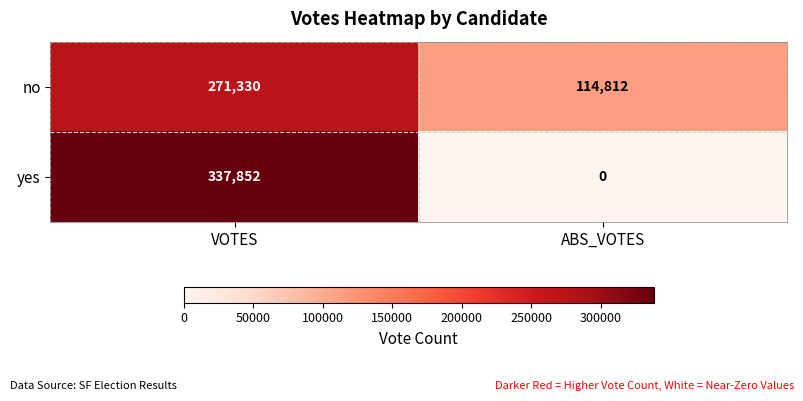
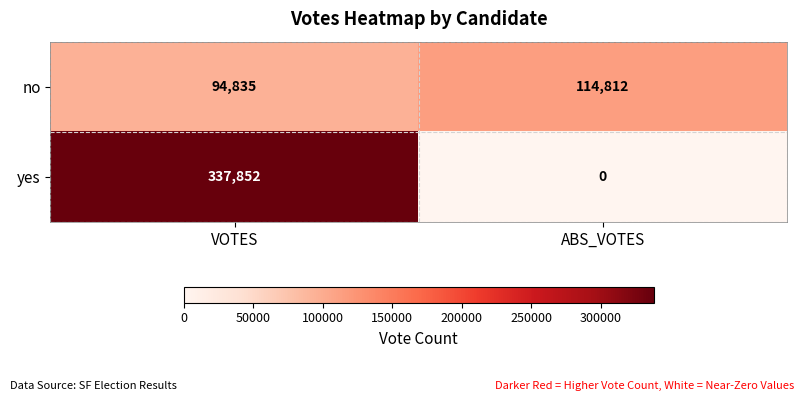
no, VOTES: 271,330 -> 94,835
